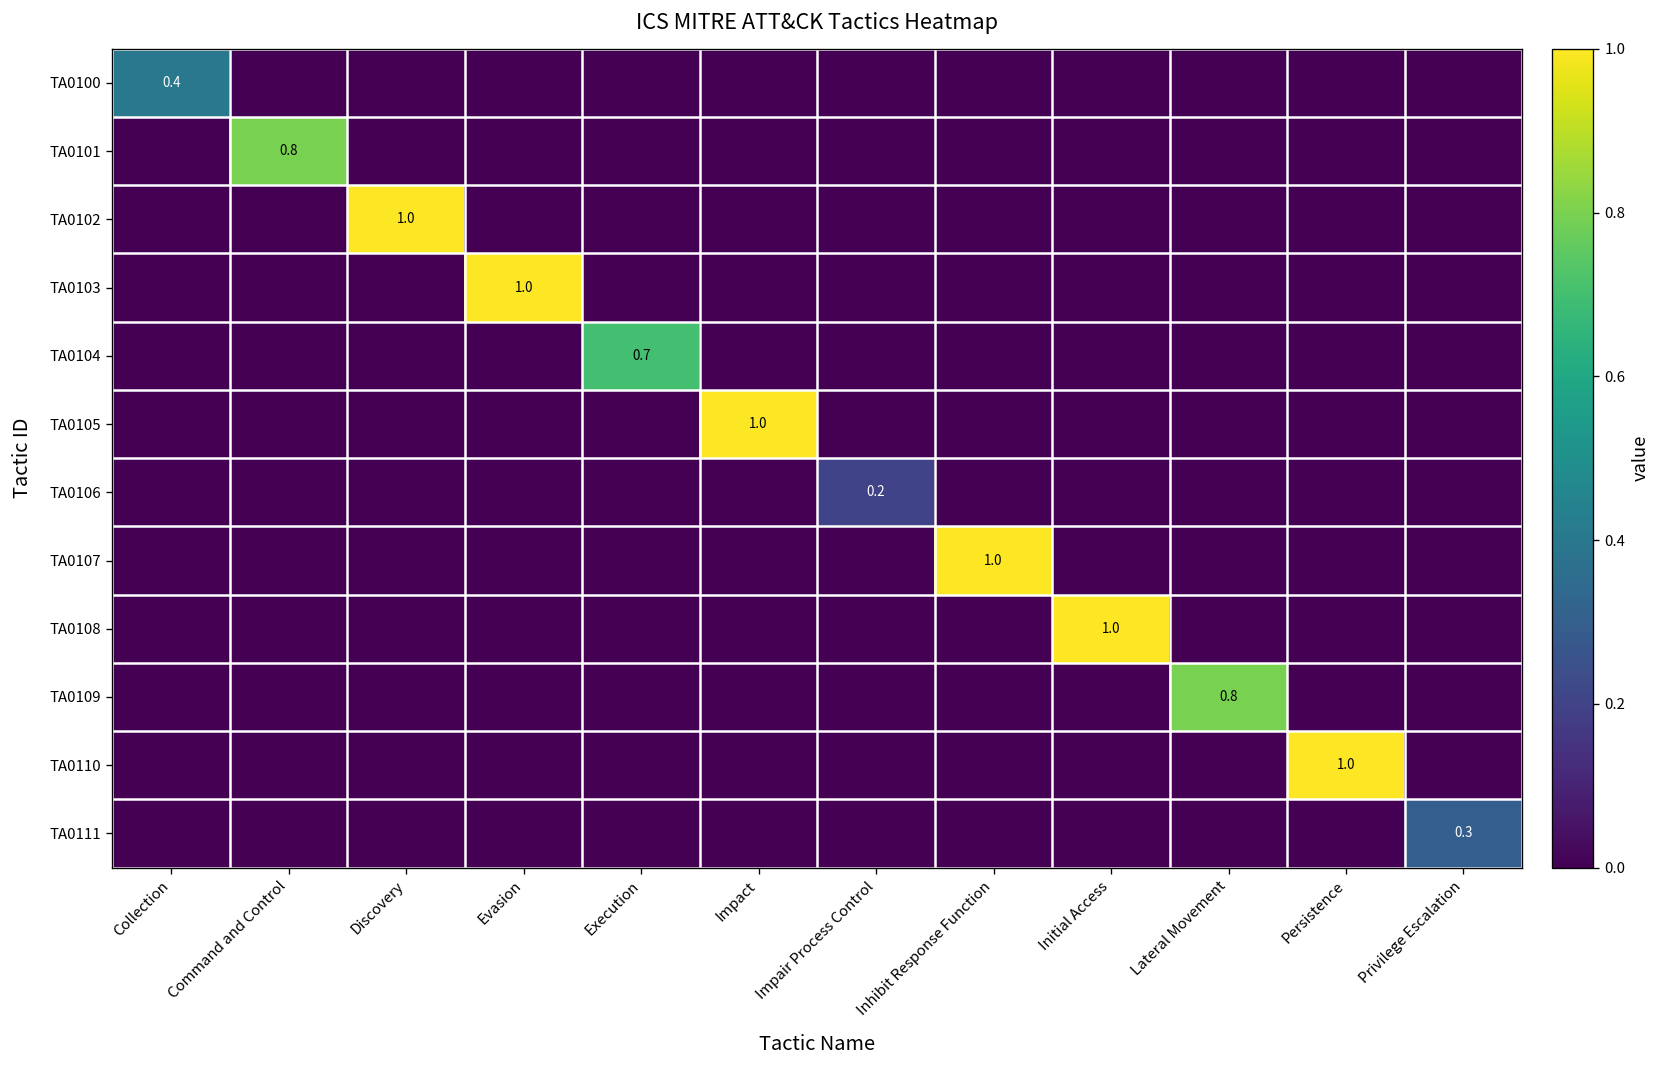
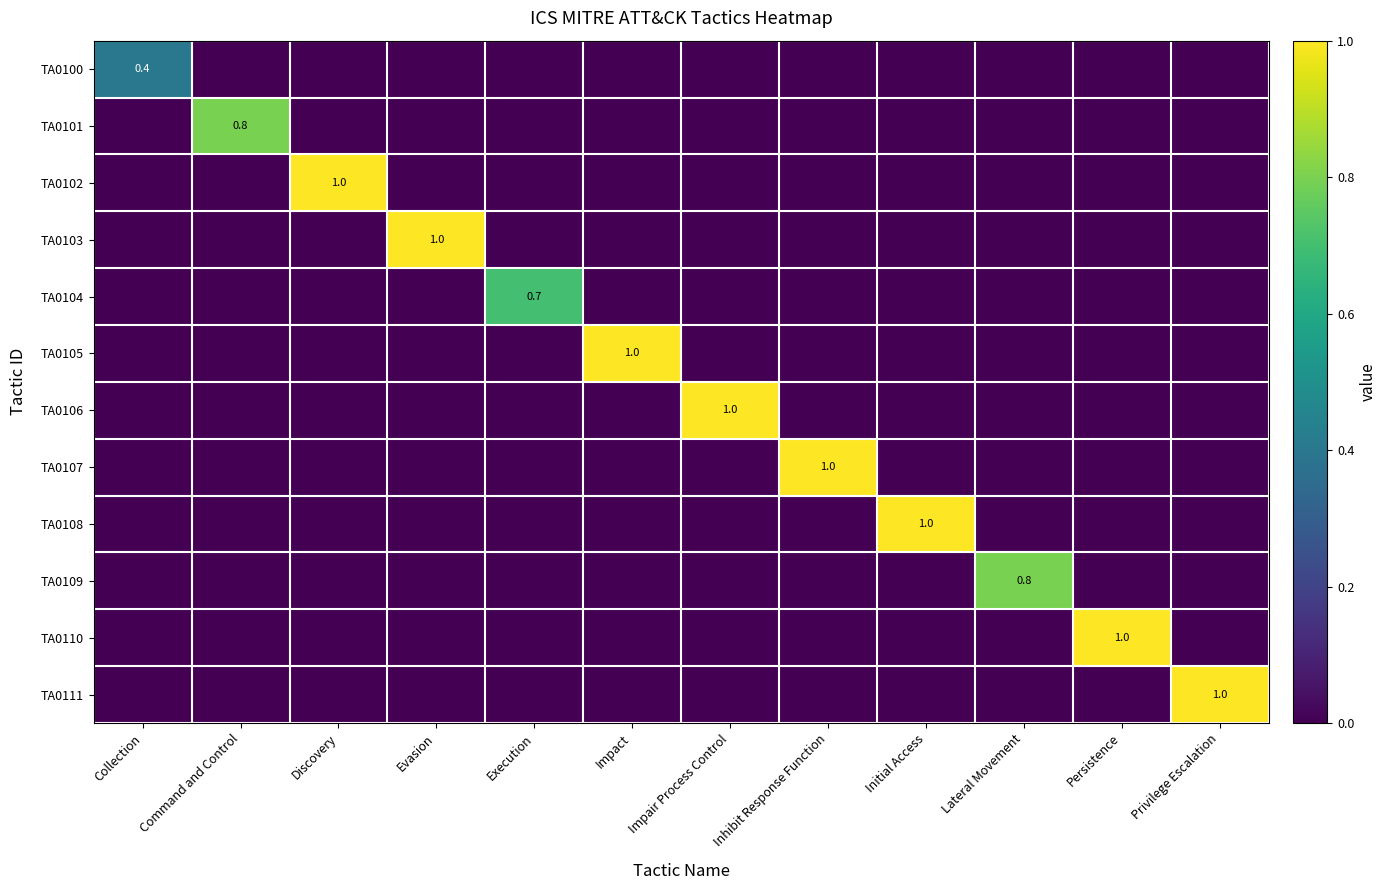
TA0106, Impair Process Control: 0.2 -> 1.0
TA0111, Privilege Escalation: 0.3 -> 1.0
